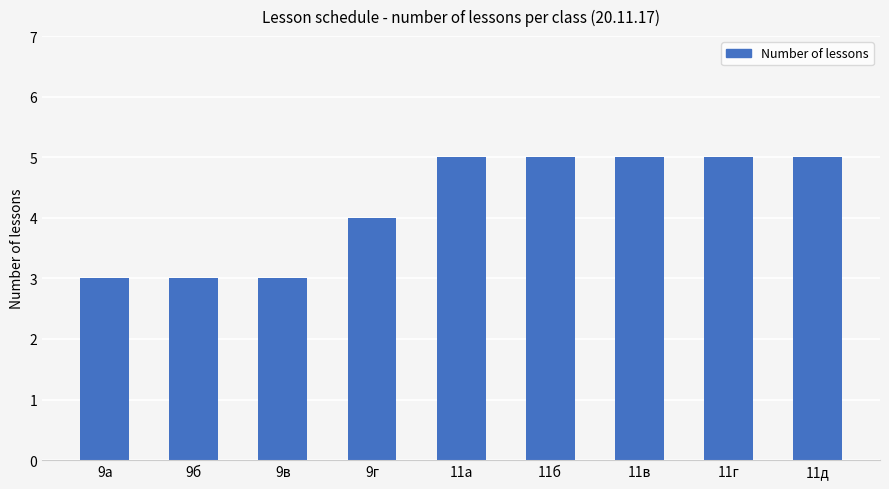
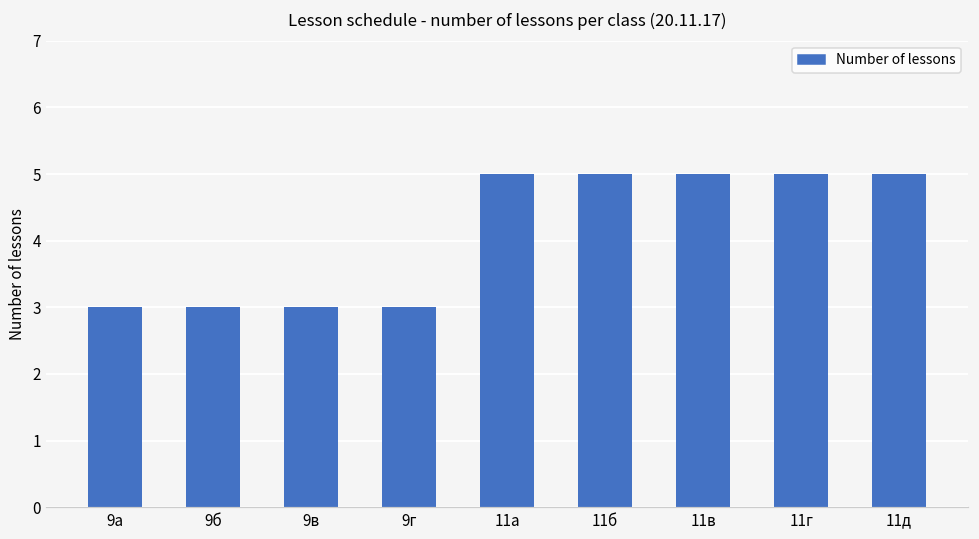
9г: 4 -> 3
